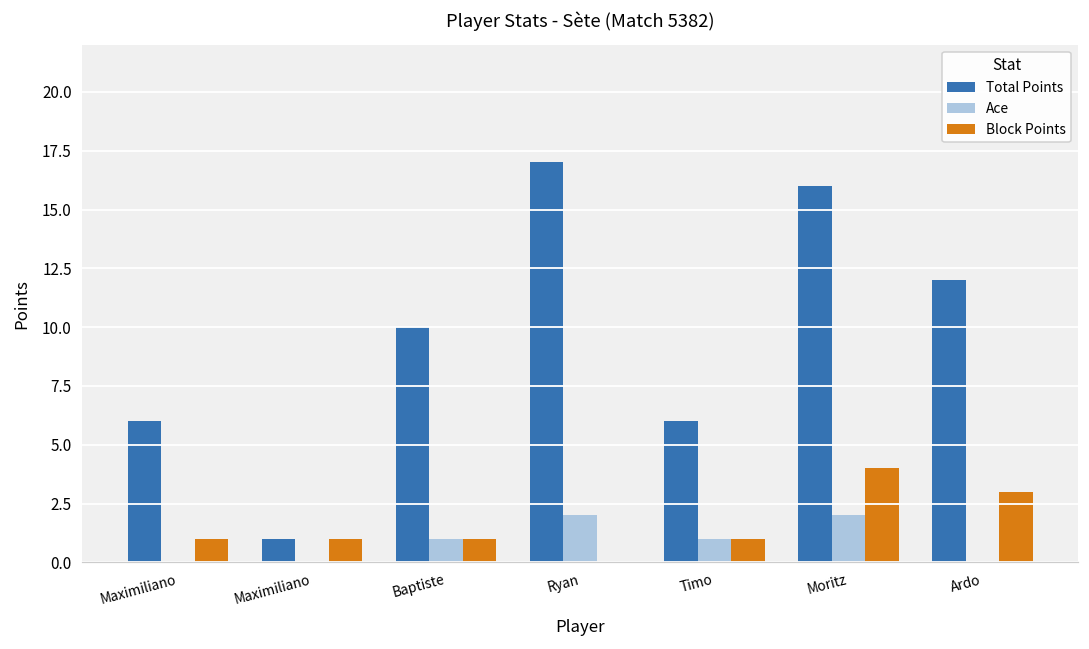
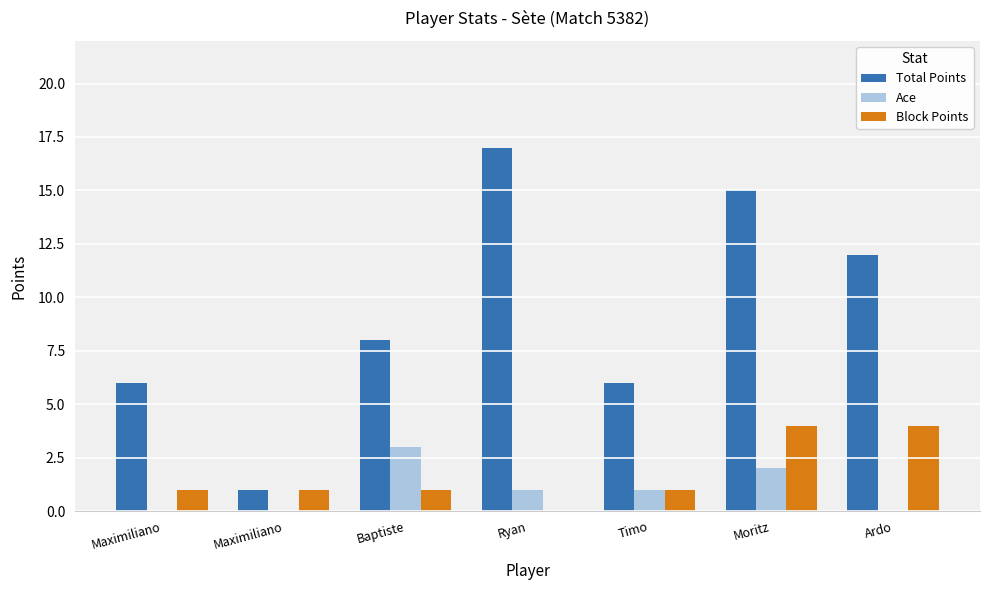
Total Points, Baptiste: 10 -> 8
Ace, Baptiste: 1 -> 3
Ace, Ryan: 2 -> 1
Total Points, Moritz: 16 -> 15
Block Points, Ardo: 3 -> 4
